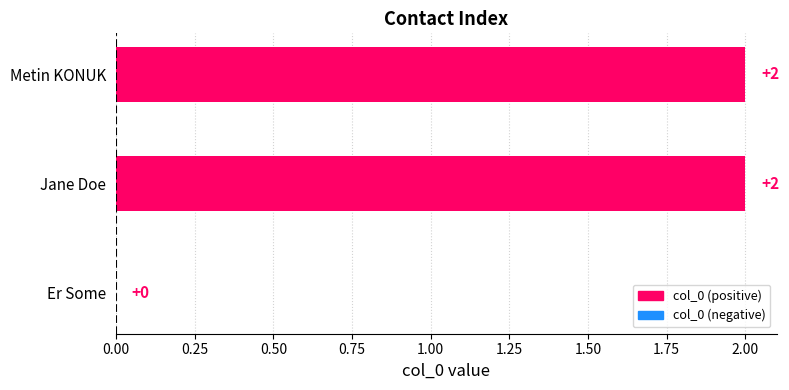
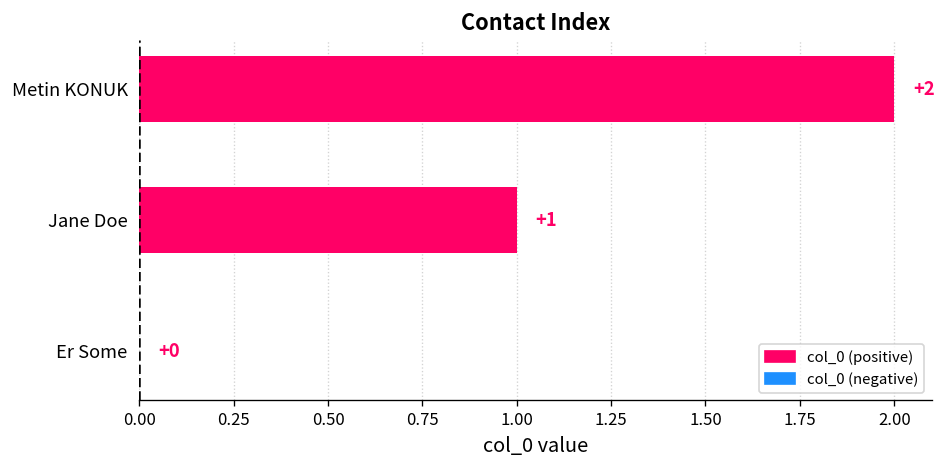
Jane Doe: +2 -> +1
